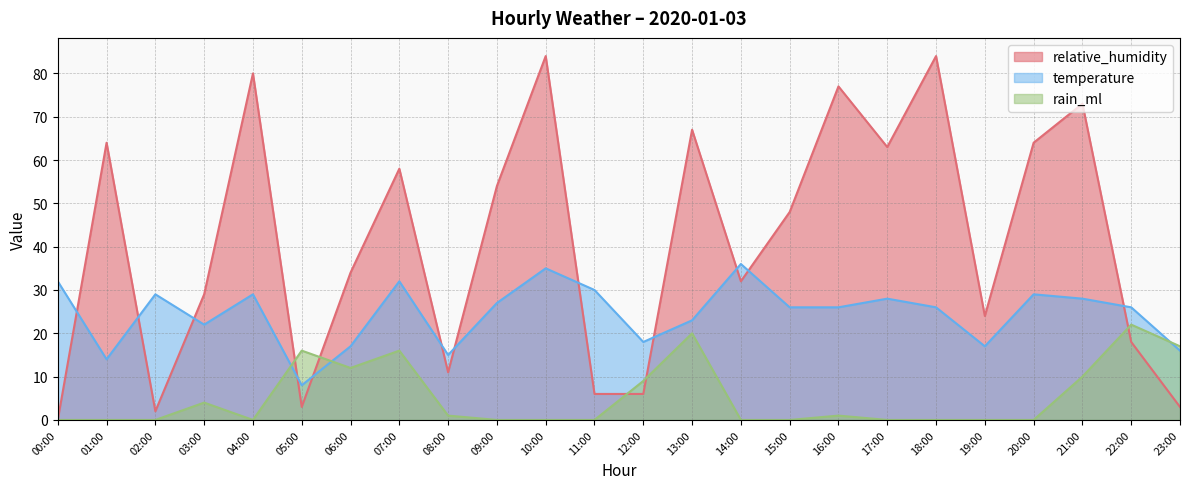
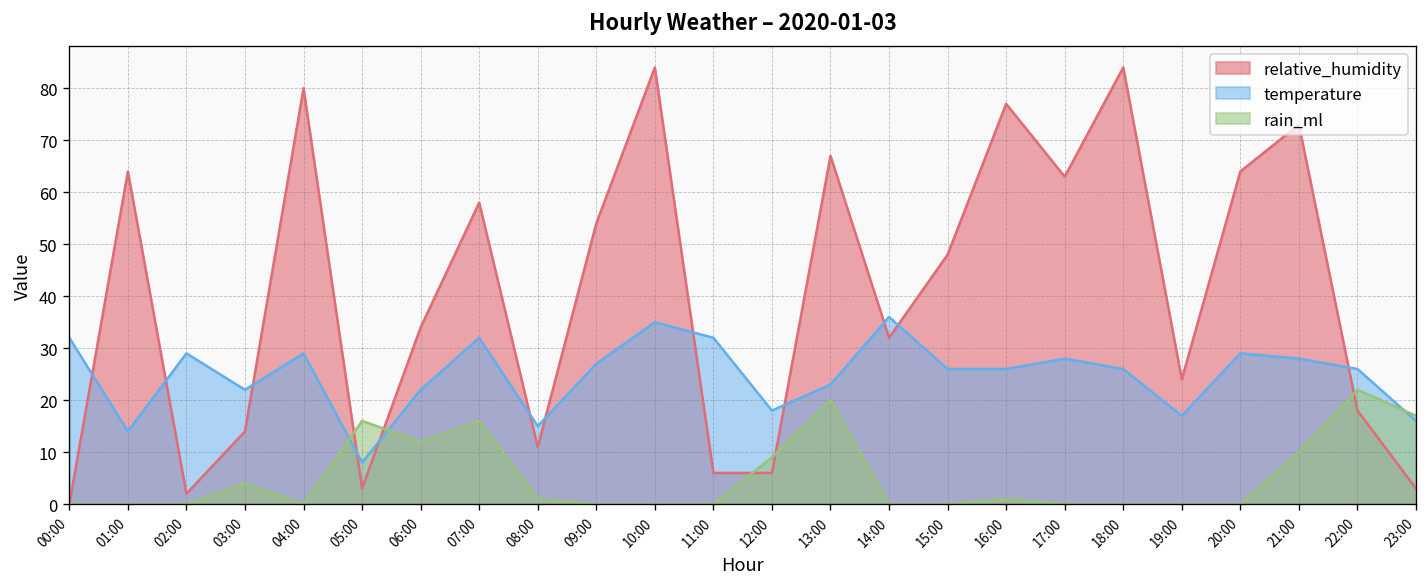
relative_humidity, 03:00: 29 -> 14
temperature, 06:00: 17 -> 22
temperature, 11:00: 30 -> 32
